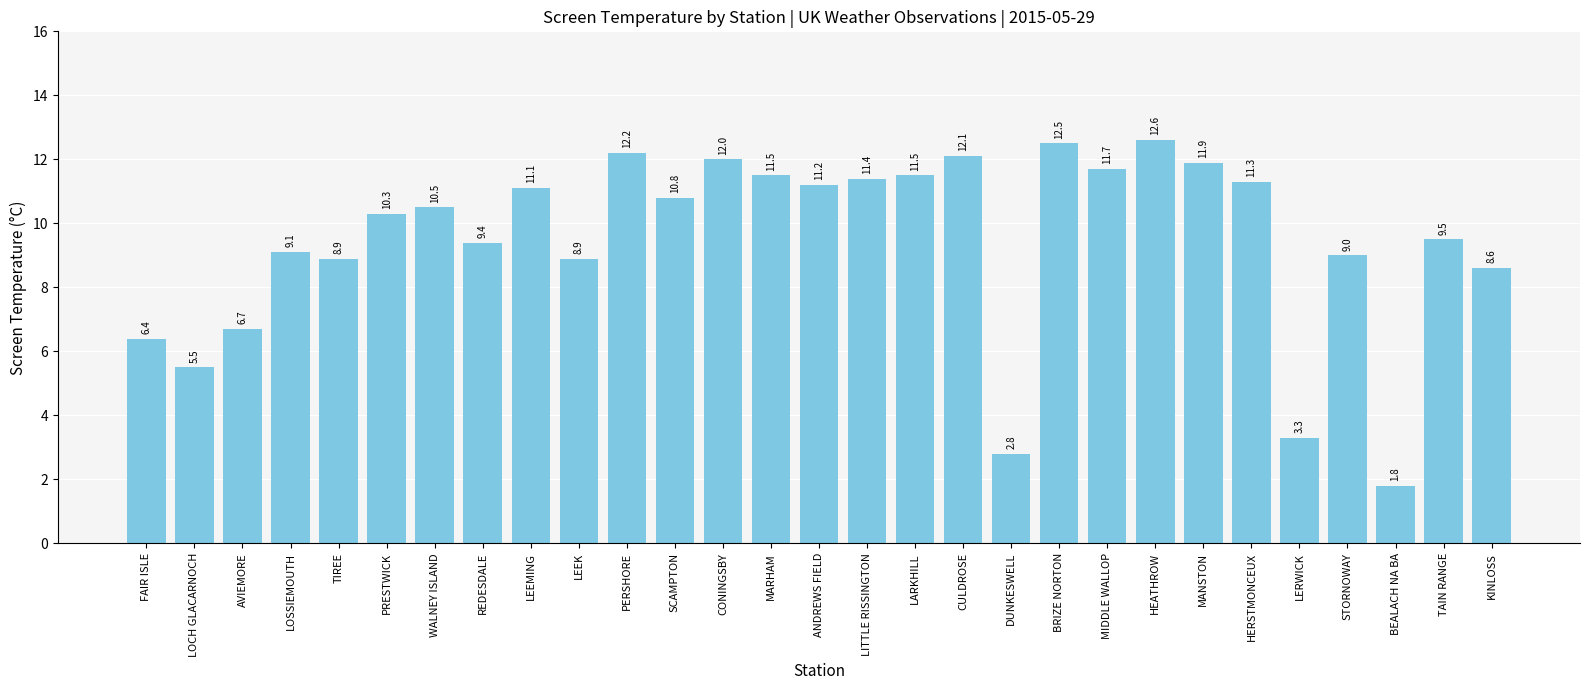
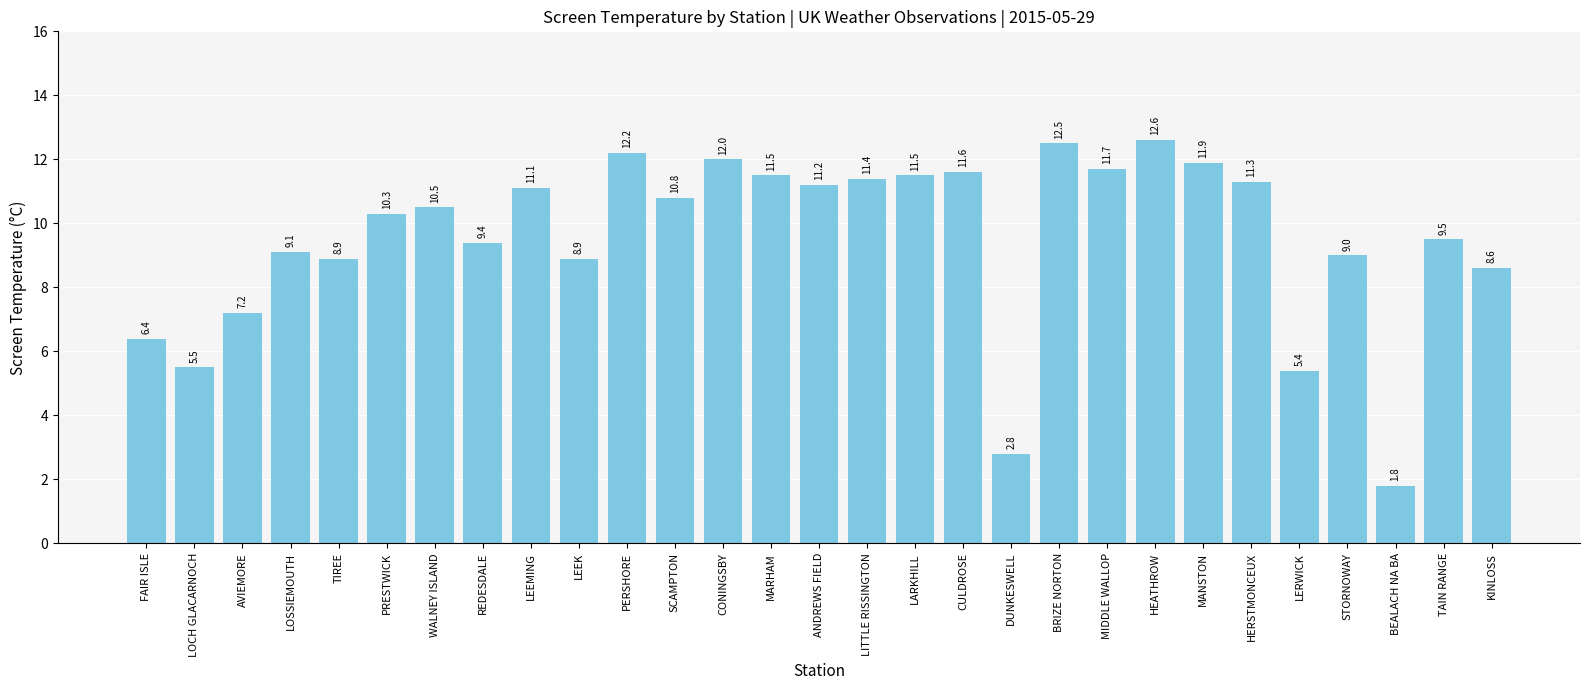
AVIEMORE: 6.7 -> 7.2
CULDROSE: 12.1 -> 11.6
LERWICK: 3.3 -> 5.4
